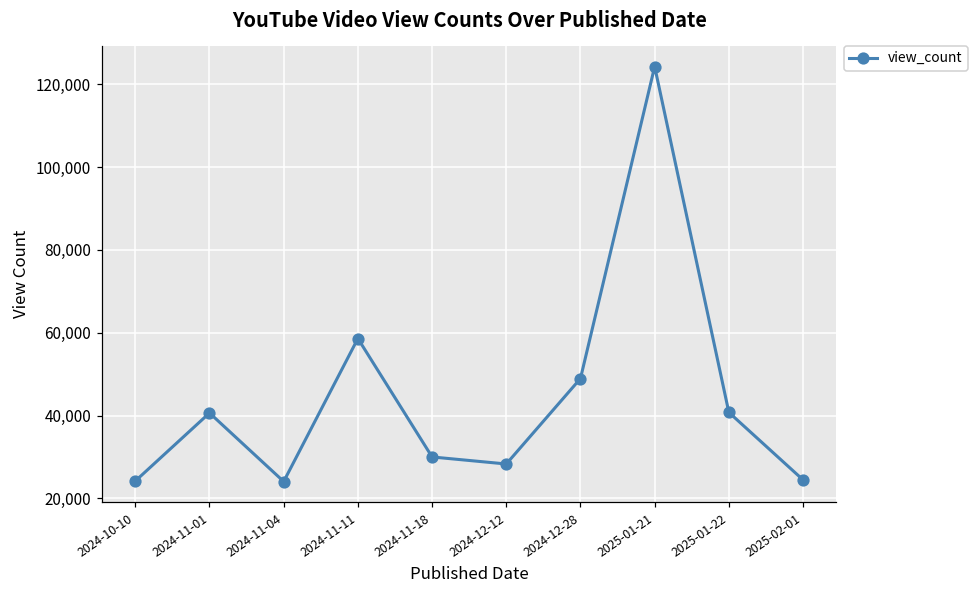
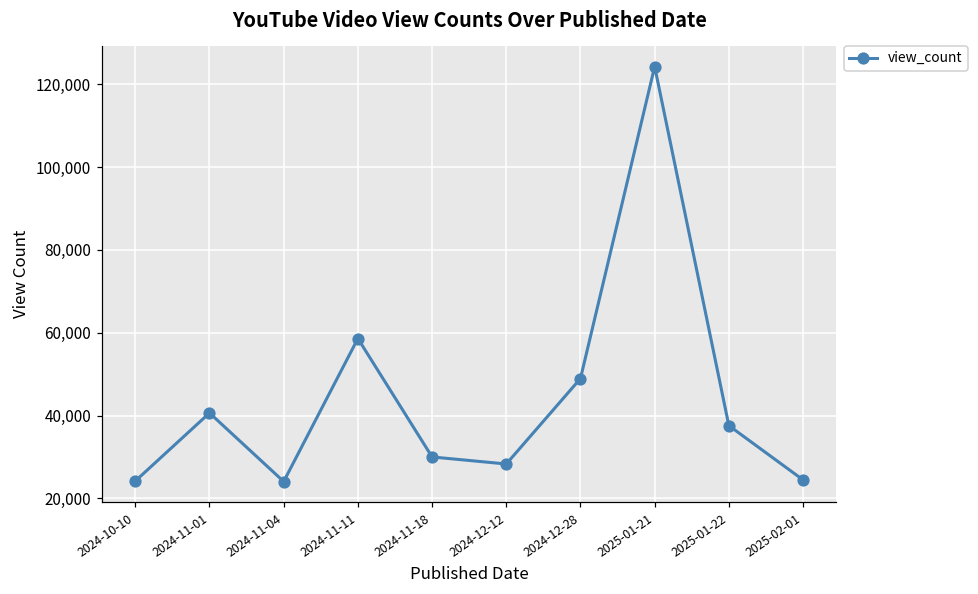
2025-01-22: 41,000 -> 38,000
